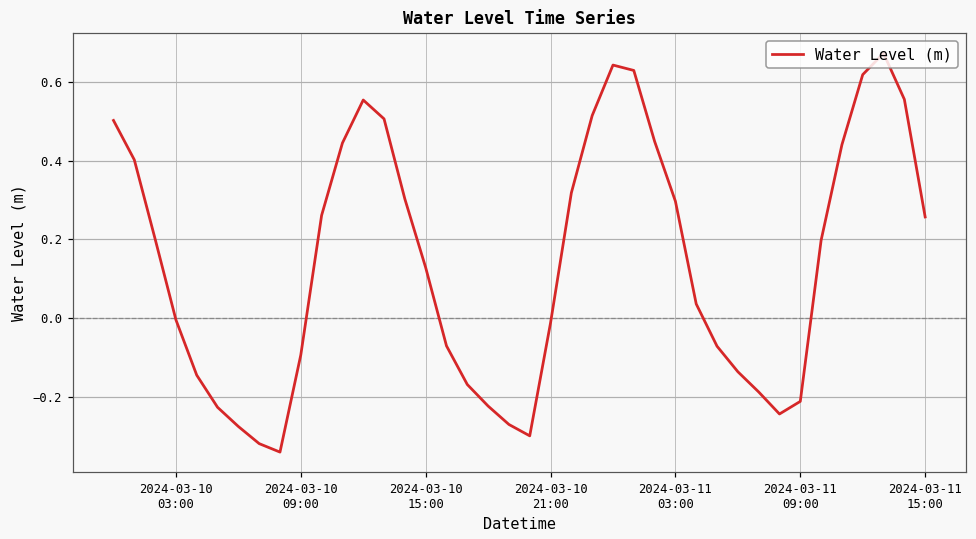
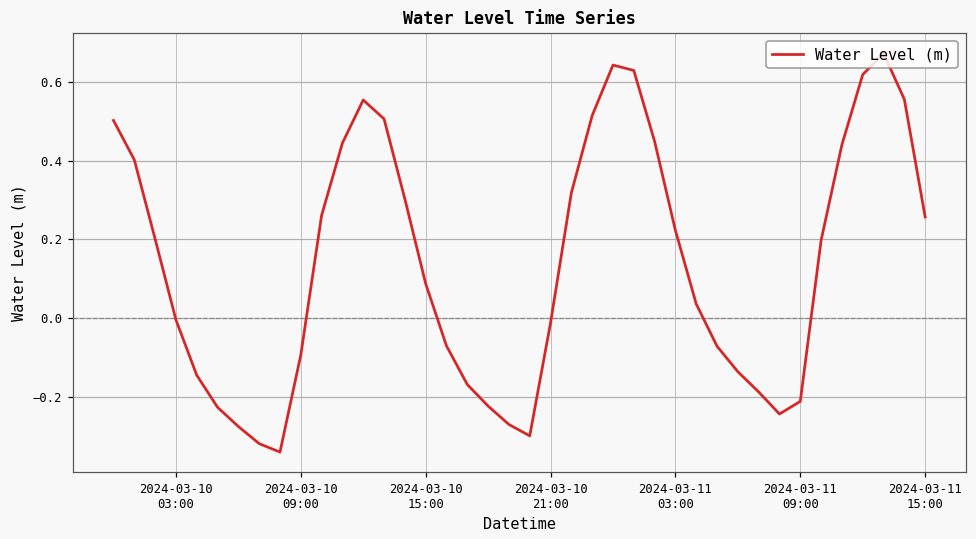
2024-03-10 15:00: 0.13 -> 0.09
2024-03-11 03:00: 0.30 -> 0.22
